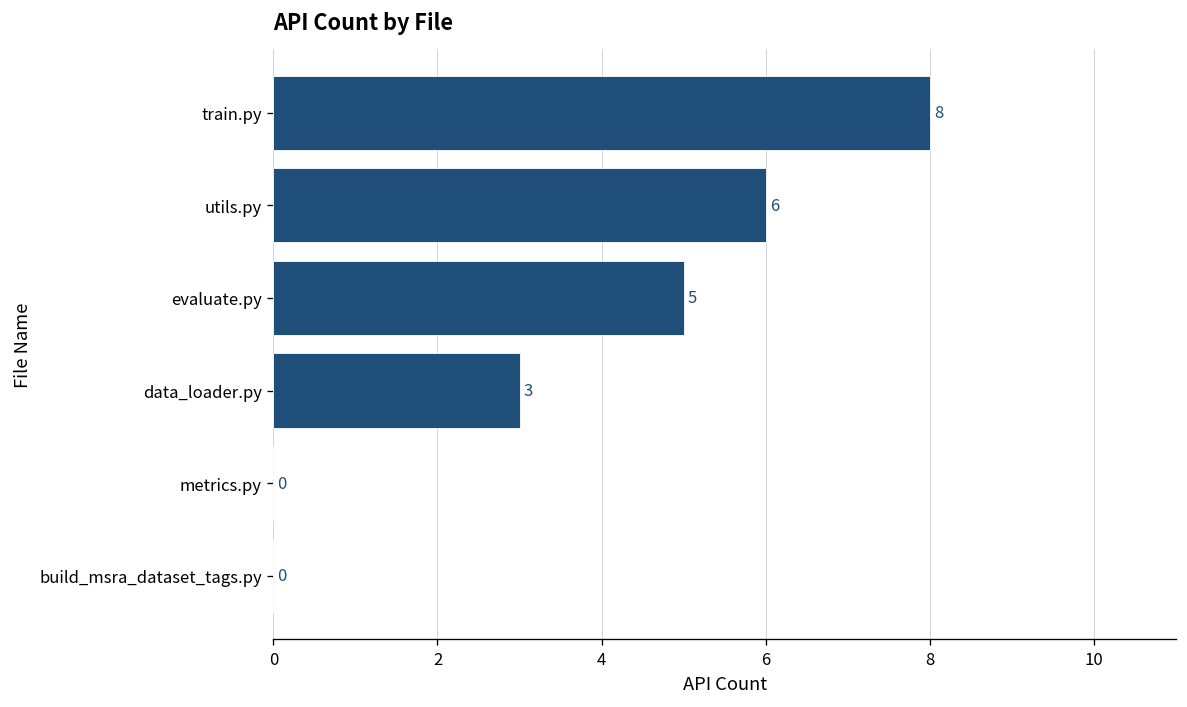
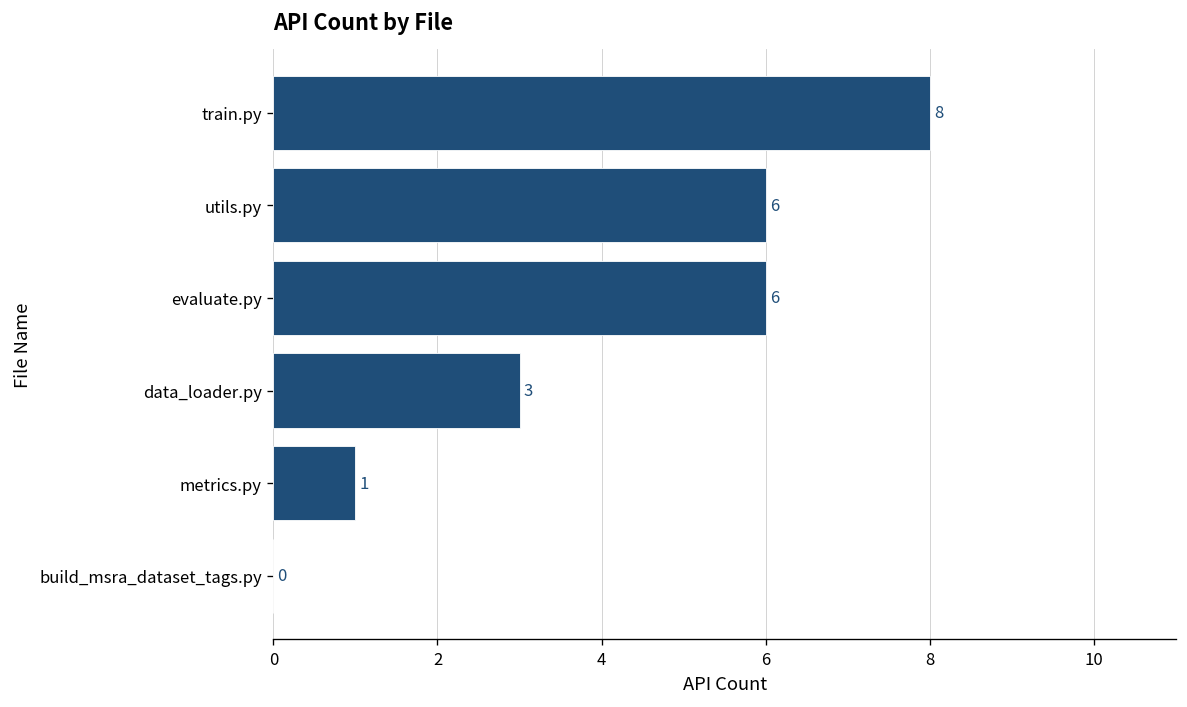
evaluate.py: 5 -> 6
metrics.py: 0 -> 1
